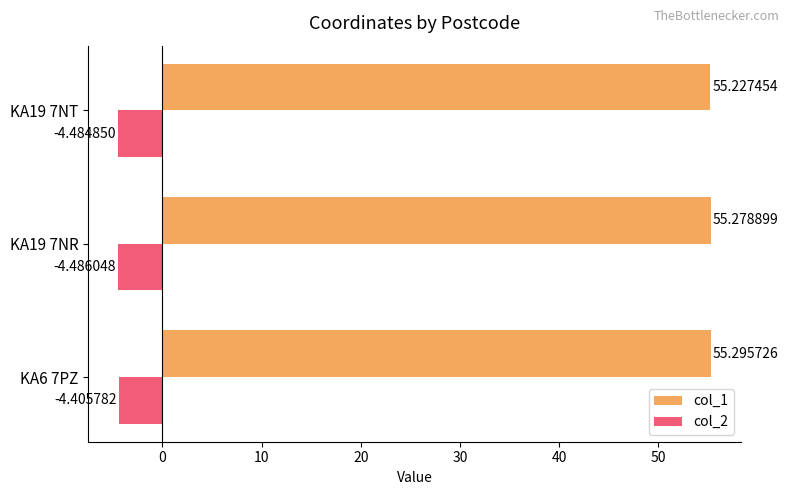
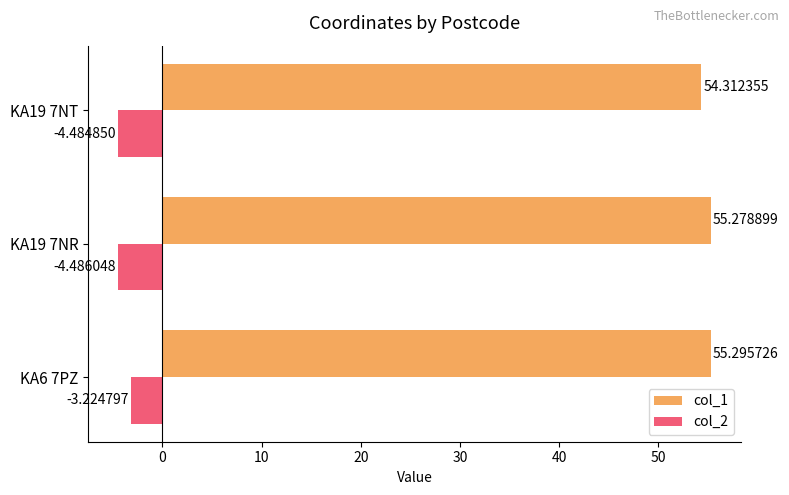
col_1, KA19 7NT: 55.227454 -> 54.312355
col_2, KA6 7PZ: -4.405782 -> -3.224797
